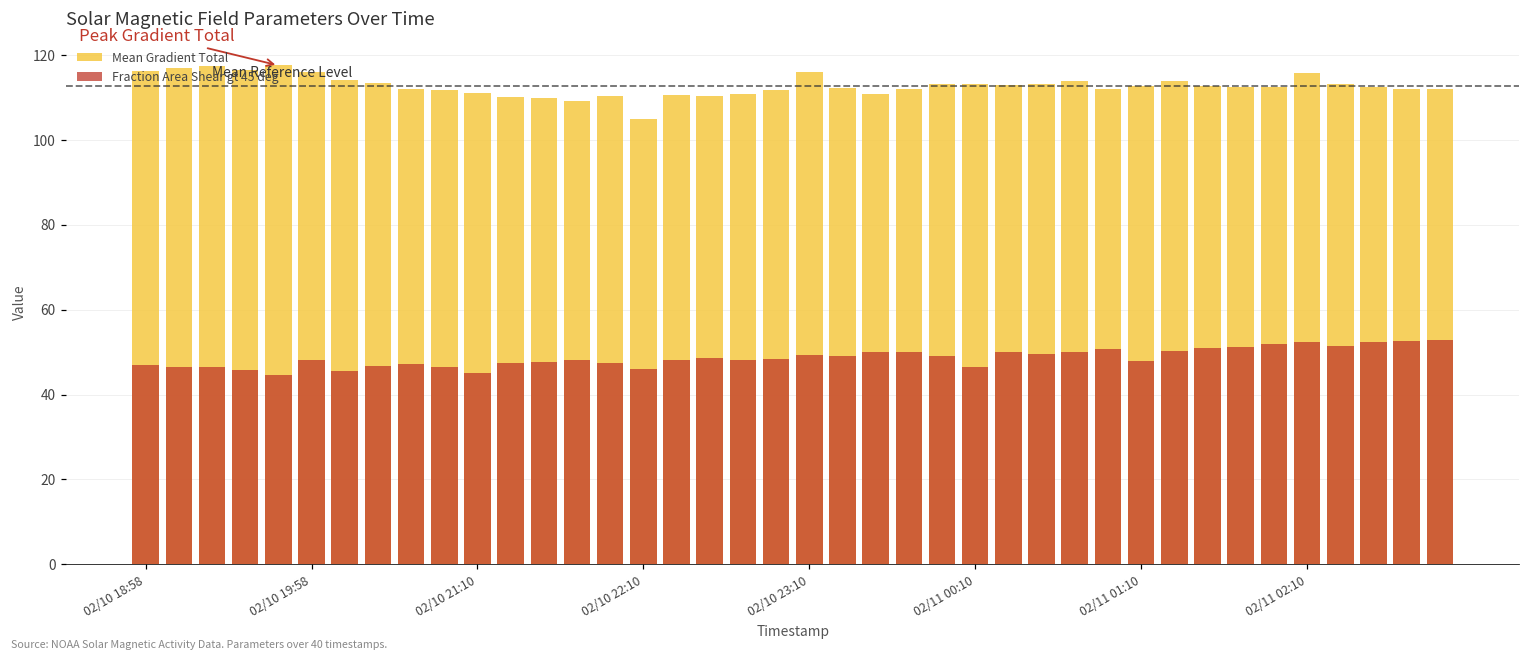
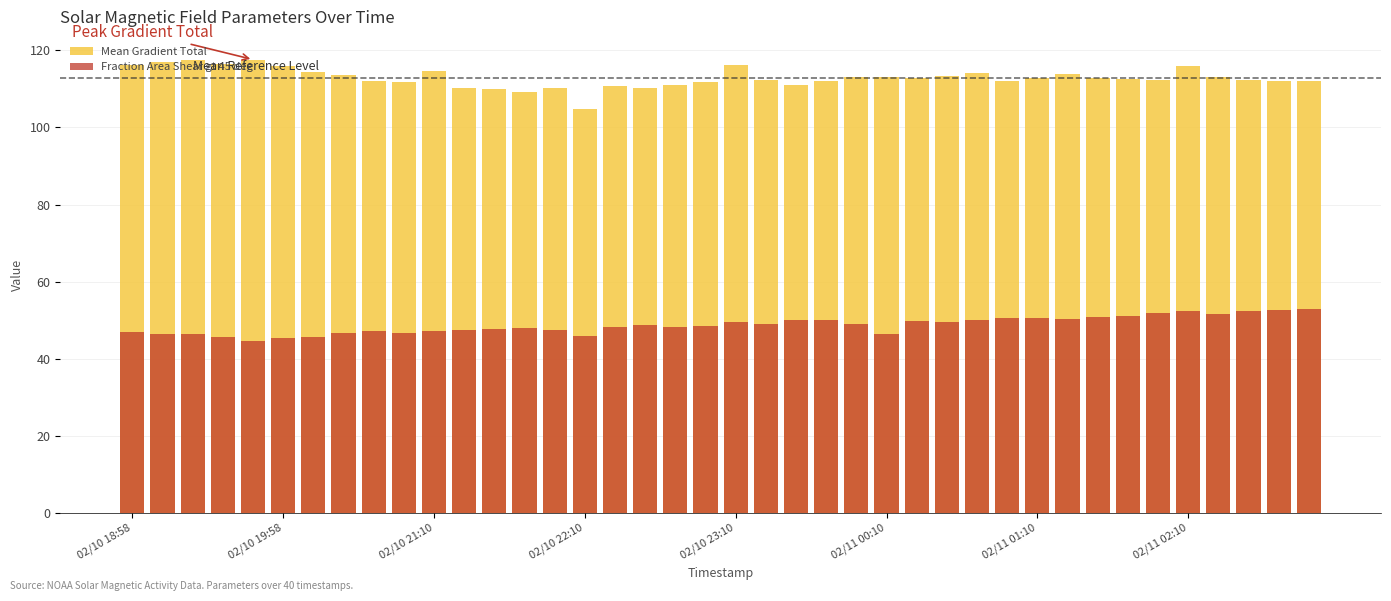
Fraction Area Shear gt 45 deg, 02/10 19:58: 48 -> 45
Mean Gradient Total, 02/10 21:10: 111 -> 115
Fraction Area Shear gt 45 deg, 02/10 21:10: 45 -> 47
Fraction Area Shear gt 45 deg, 02/11 01:10: 48 -> 51
